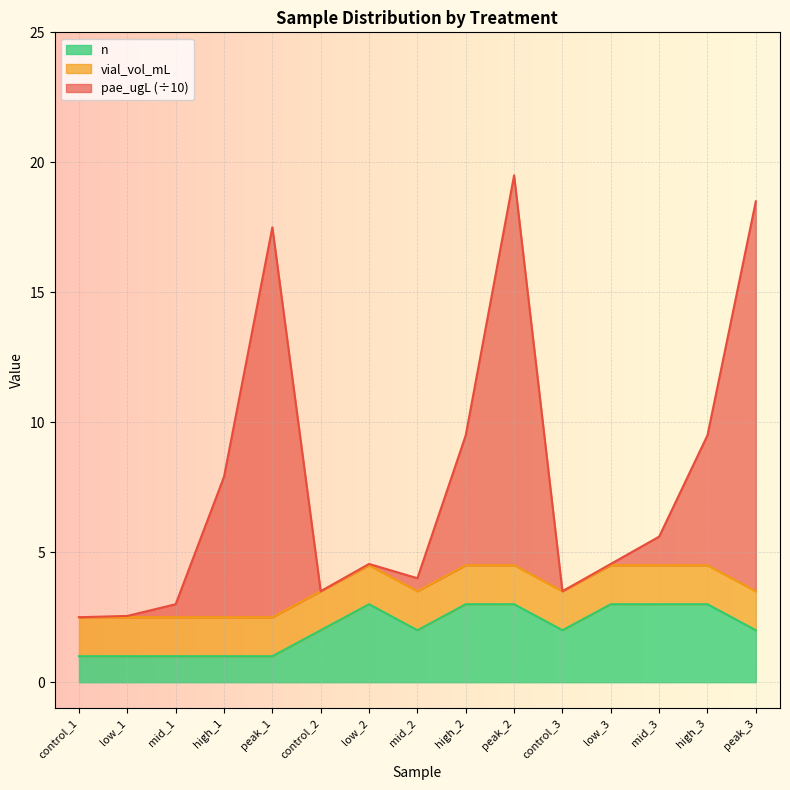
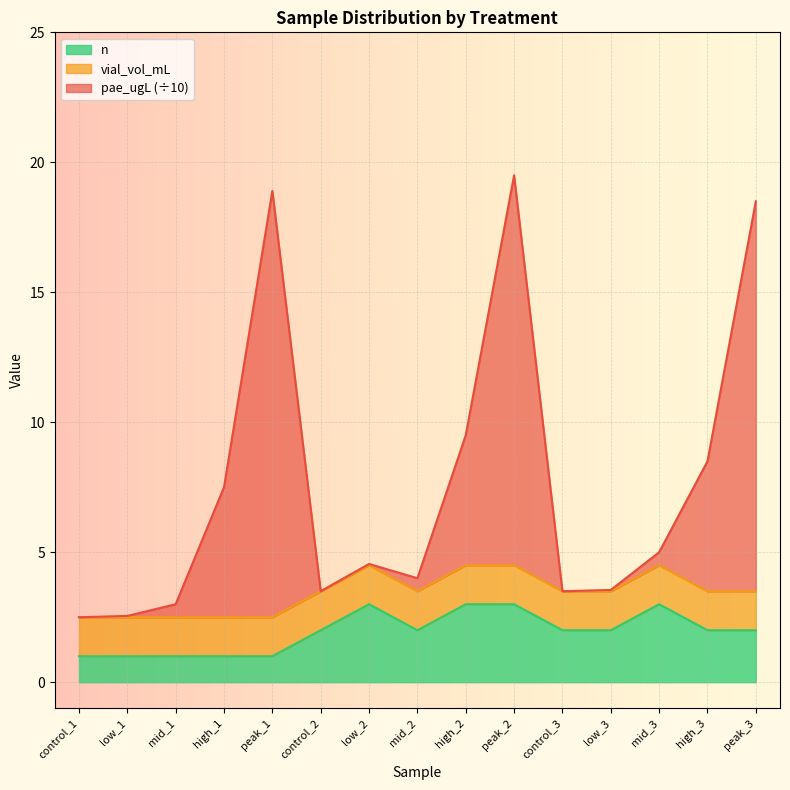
pae_ugL (÷10), high_1: 5.4 -> 5.0
pae_ugL (÷10), peak_1: 15.0 -> 16.4
n, low_3: 3 -> 2
pae_ugL (÷10), mid_3: 1.1 -> 0.5
n, high_3: 3 -> 2
